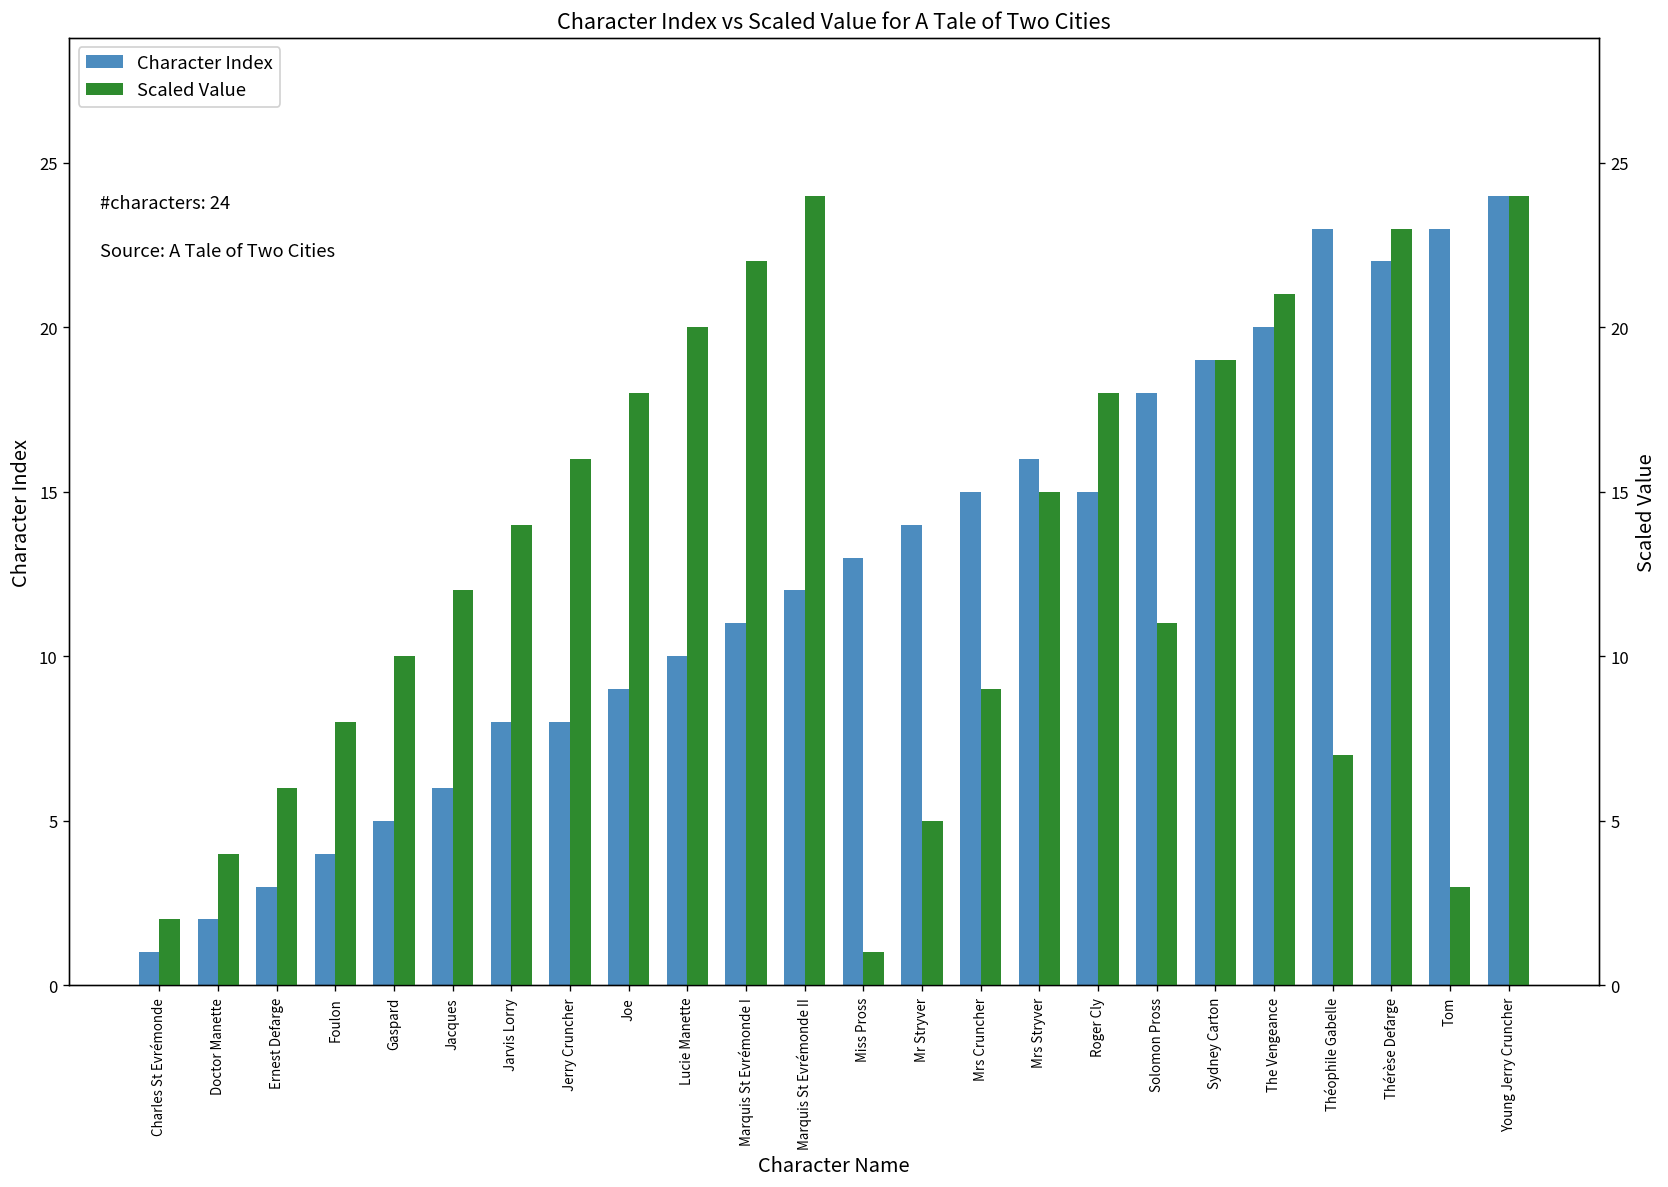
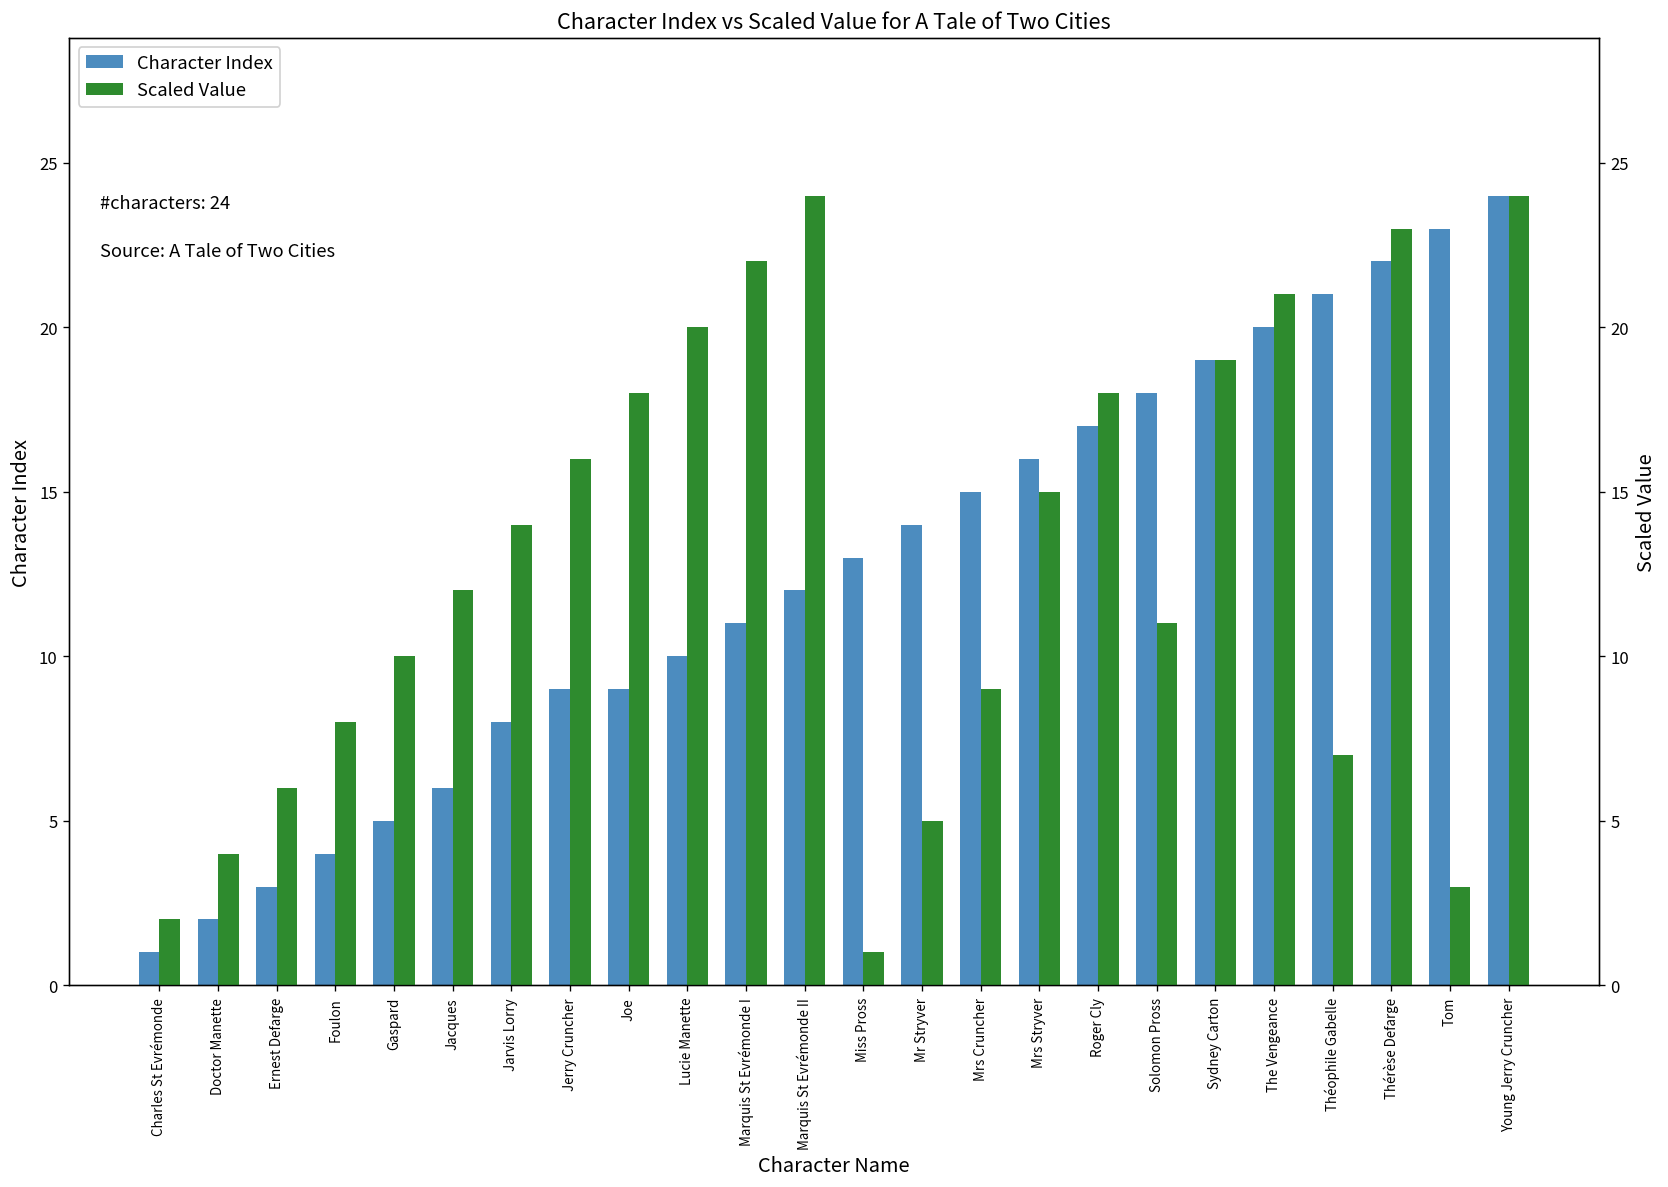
Character Index, Jerry Cruncher: 8 -> 9
Character Index, Roger Cly: 15 -> 17
Character Index, Théophile Gabelle: 23 -> 21
